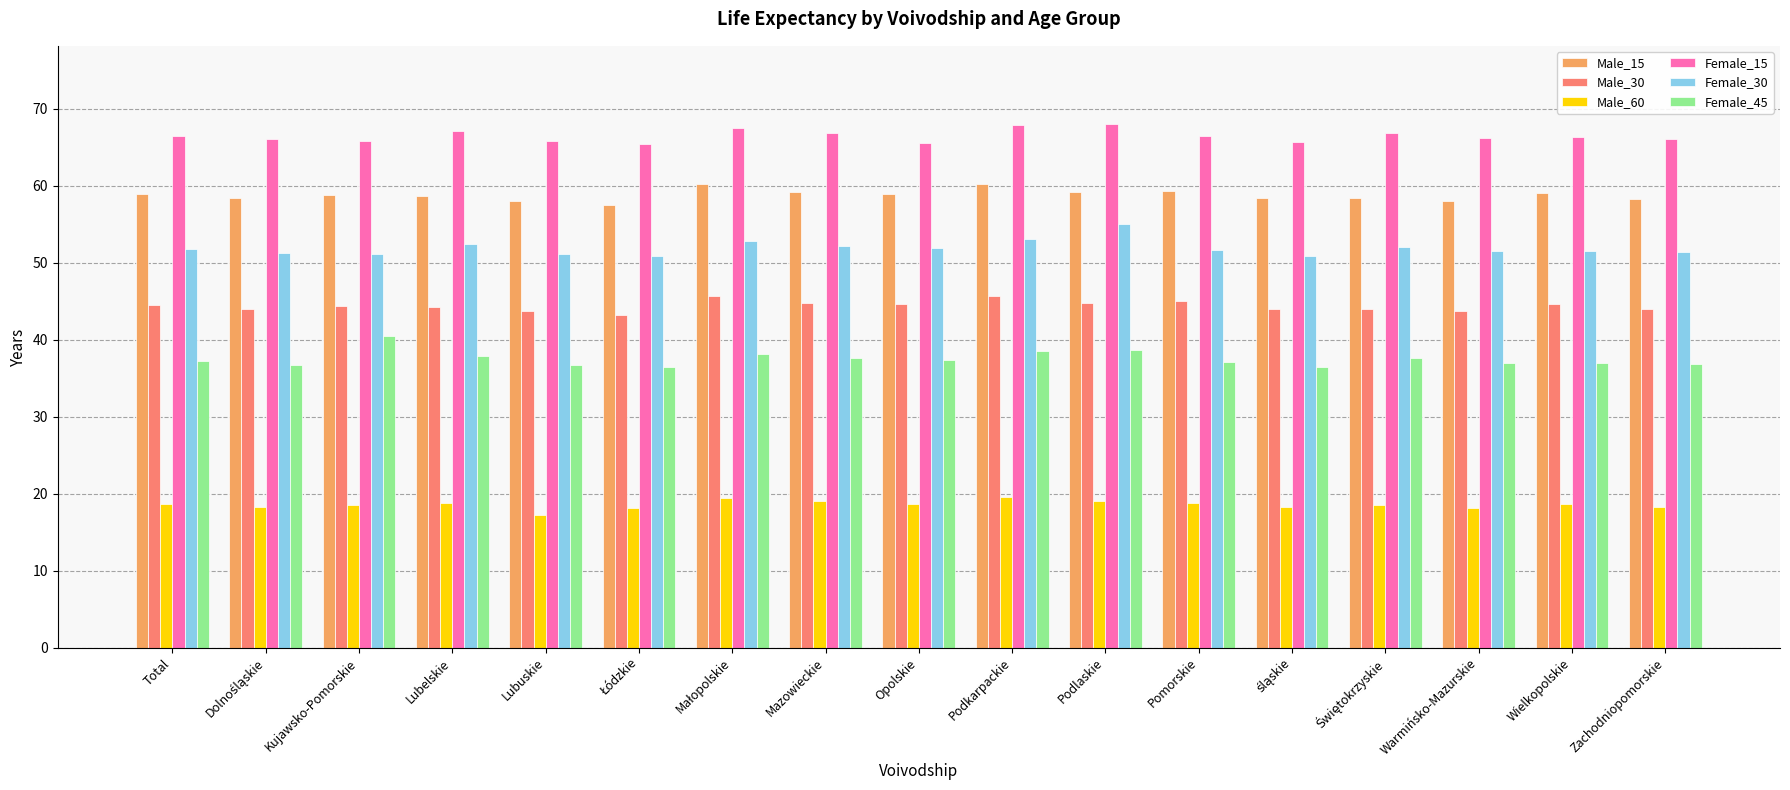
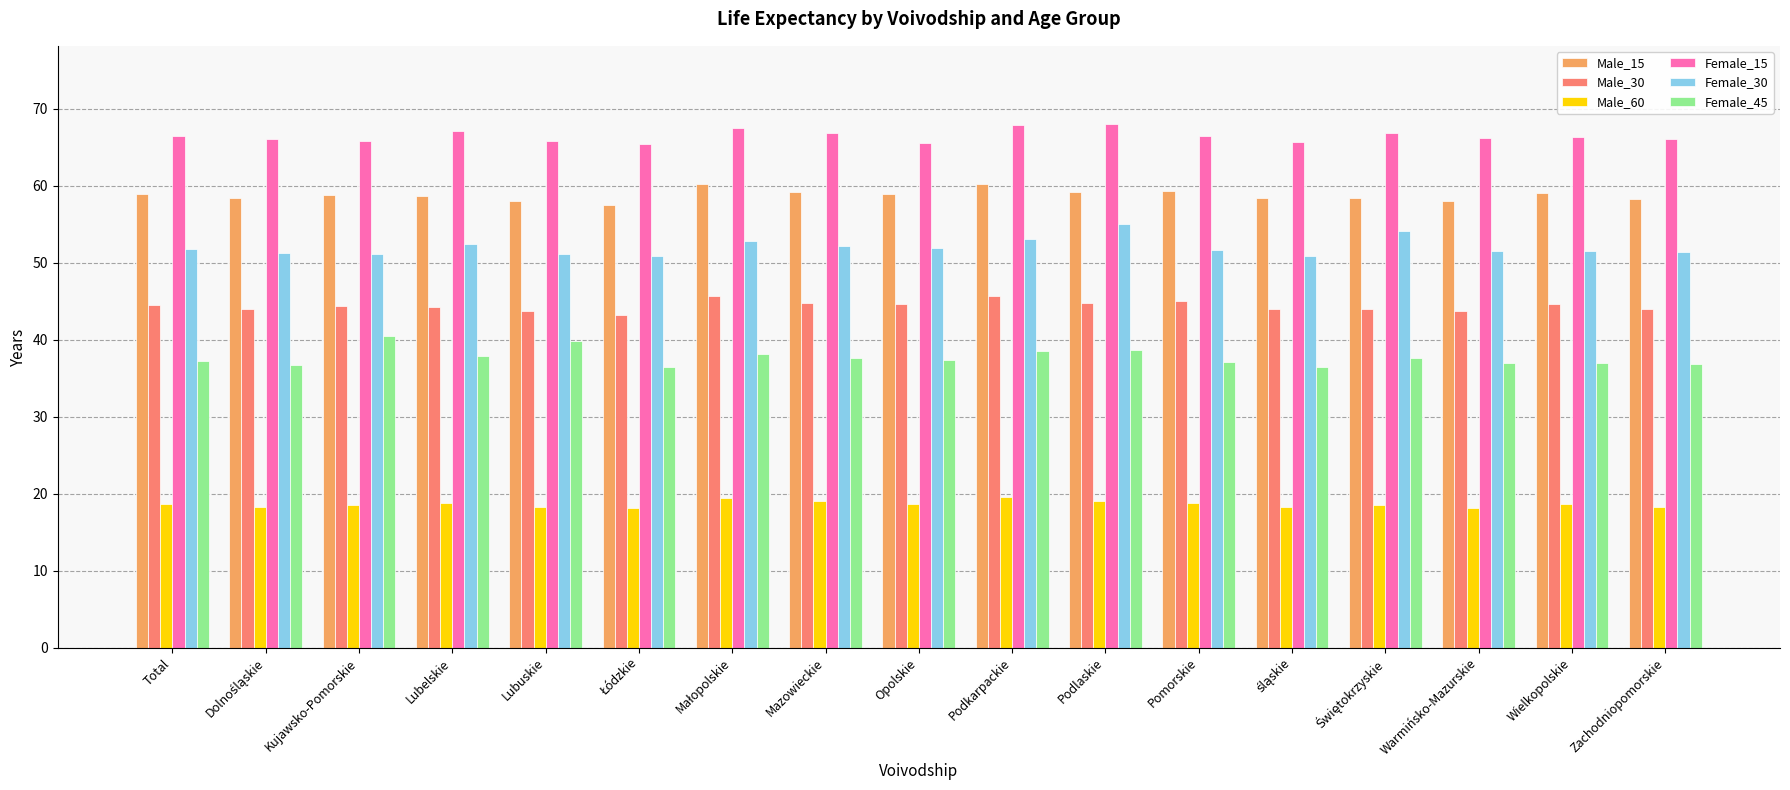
Male_60, Lubuskie: 17 -> 18
Female_45, Lubuskie: 37 -> 40
Female_30, Świętokrzyskie: 52 -> 54
